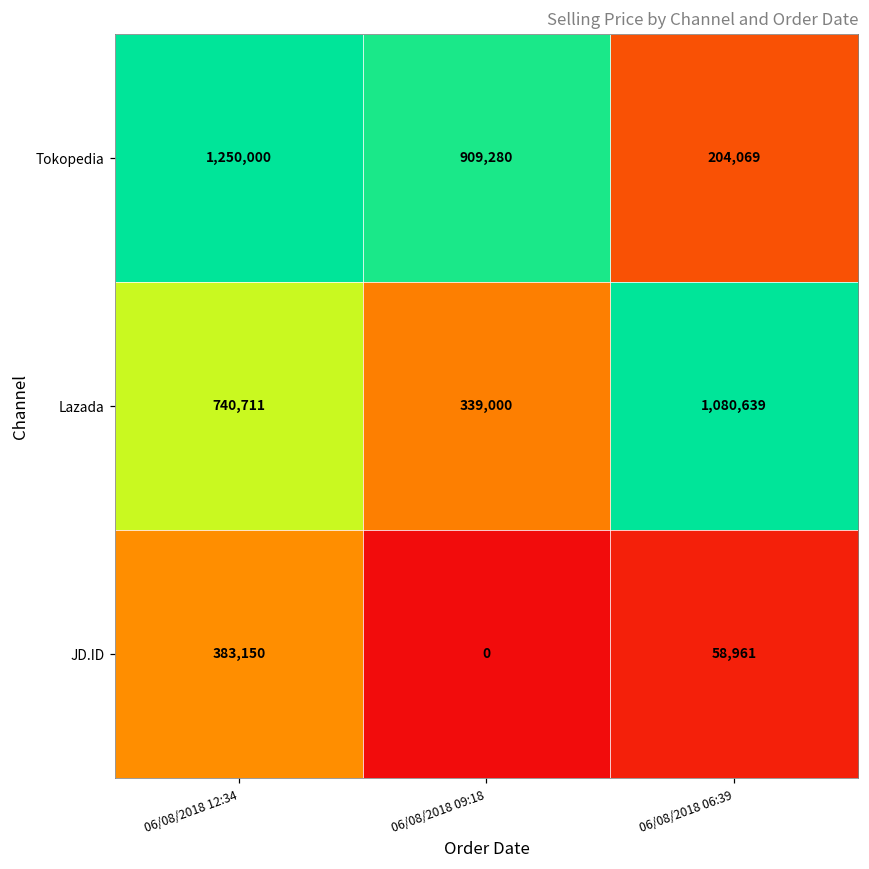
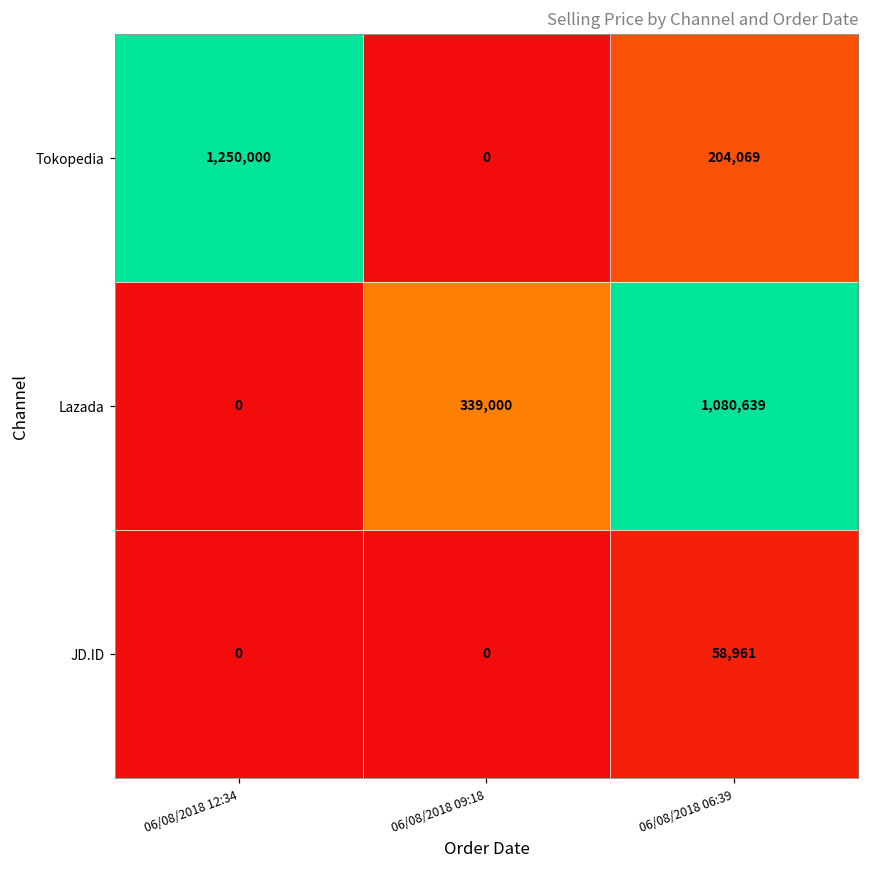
Tokopedia, 06/08/2018 09:18: 909,280 -> 0
Lazada, 06/08/2018 12:34: 740,711 -> 0
JD.ID, 06/08/2018 12:34: 383,150 -> 0
